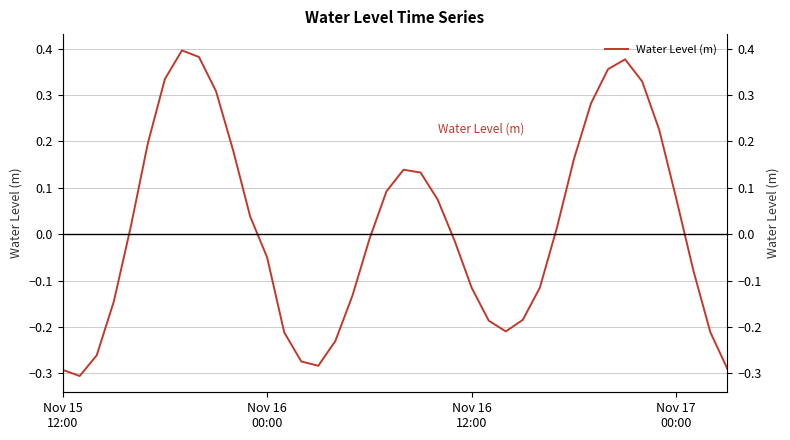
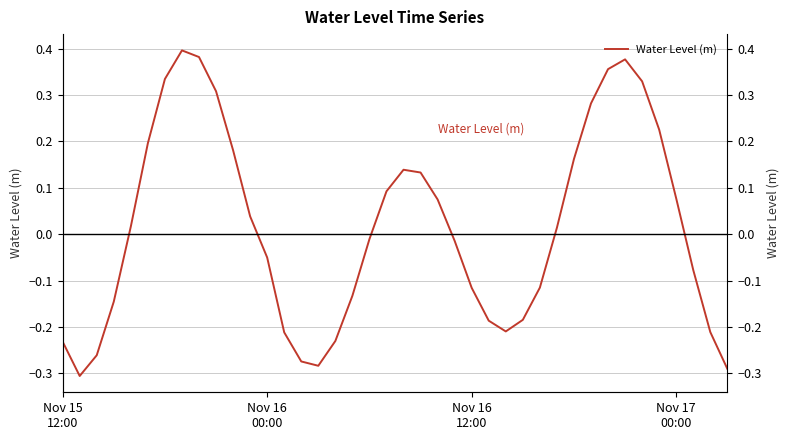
Nov 15 12:00: -0.29 -> -0.23
